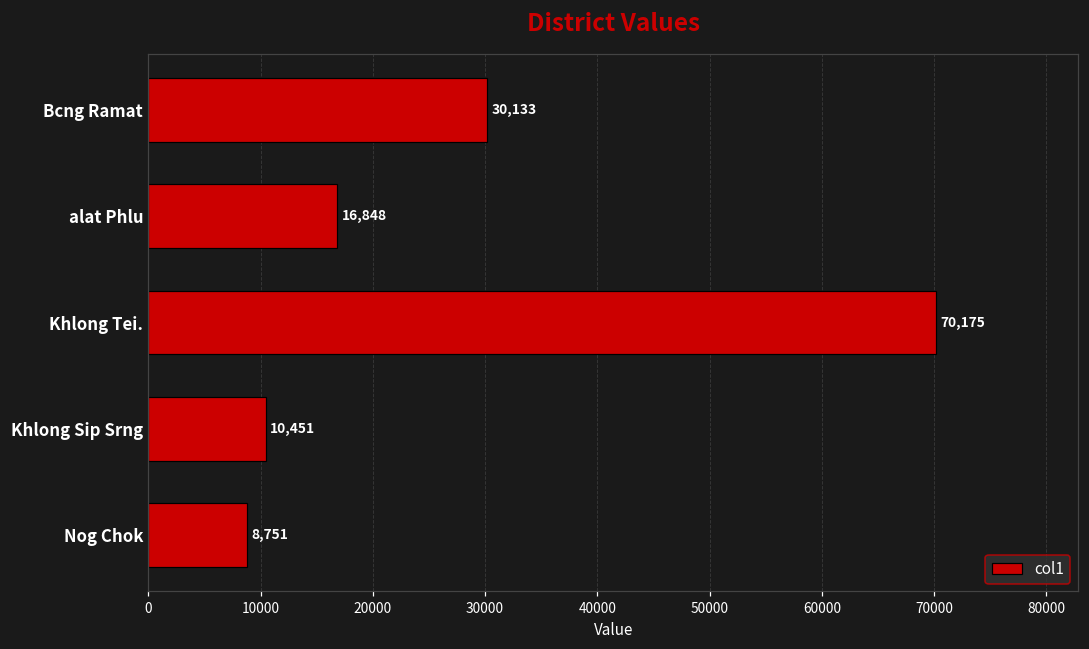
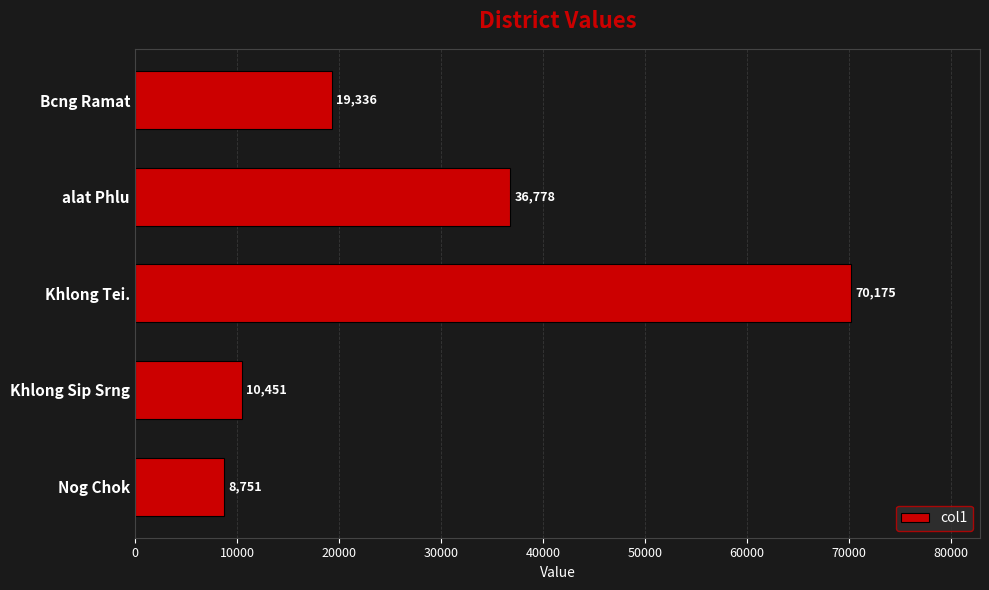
Bcng Ramat: 30,133 -> 19,336
alat Phlu: 16,848 -> 36,778
